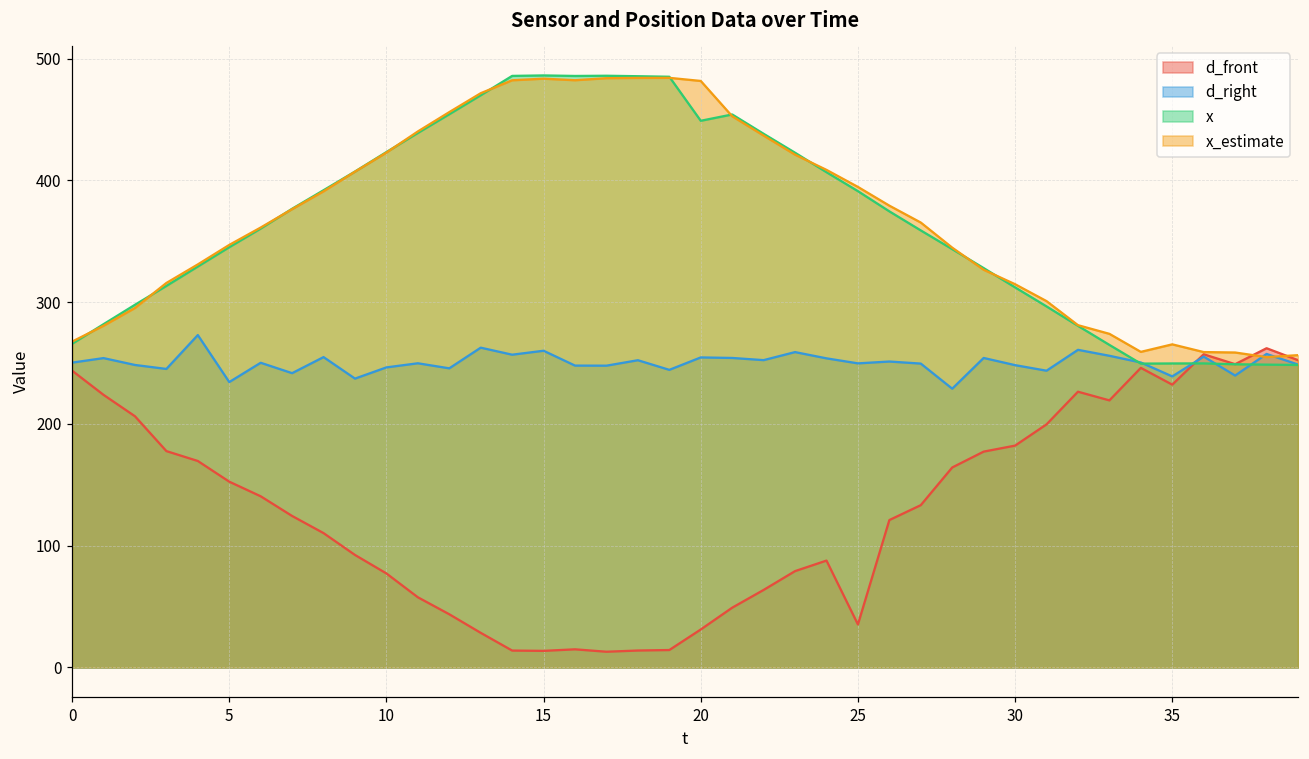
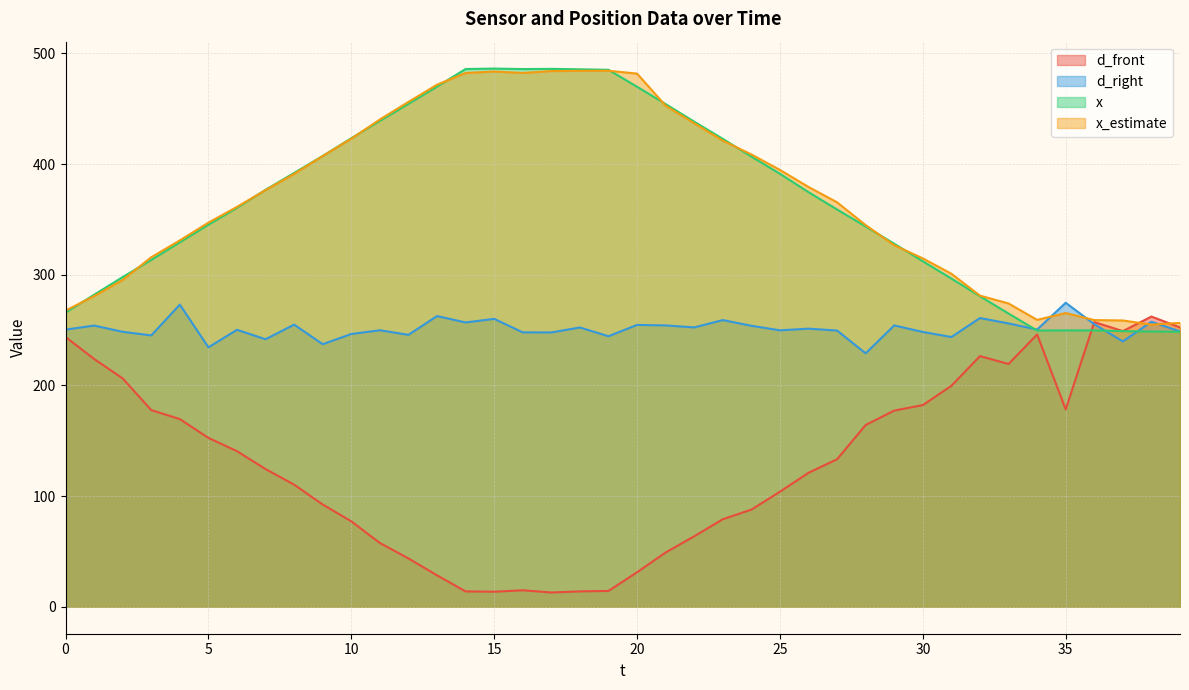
x, 20: 449 -> 470
d_front, 25: 35 -> 104
d_front, 35: 232 -> 178
d_right, 35: 239 -> 275
